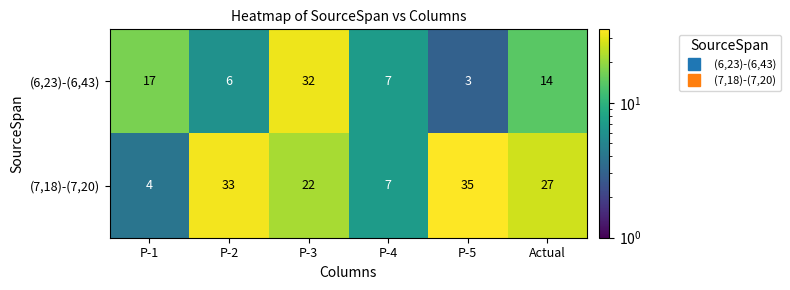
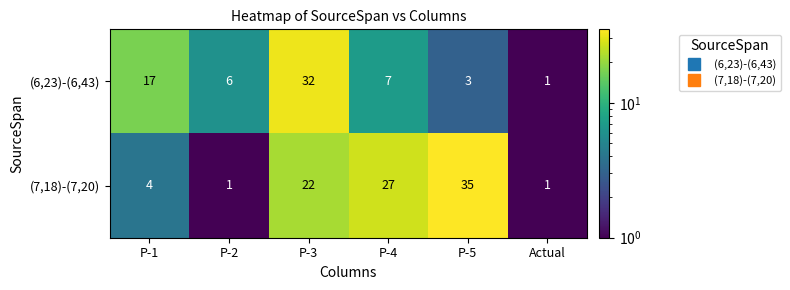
(6,23)-(6,43), Actual: 14 -> 1
(7,18)-(7,20), P-2: 33 -> 1
(7,18)-(7,20), P-4: 7 -> 27
(7,18)-(7,20), Actual: 27 -> 1
